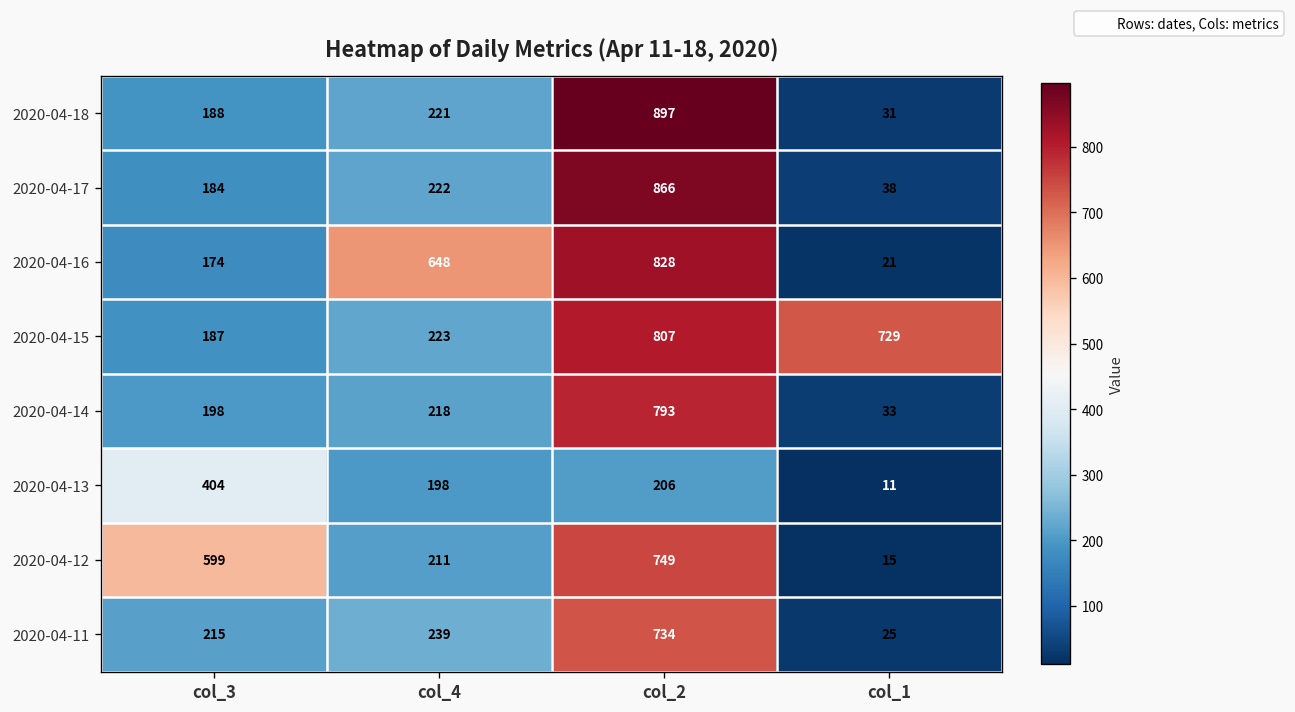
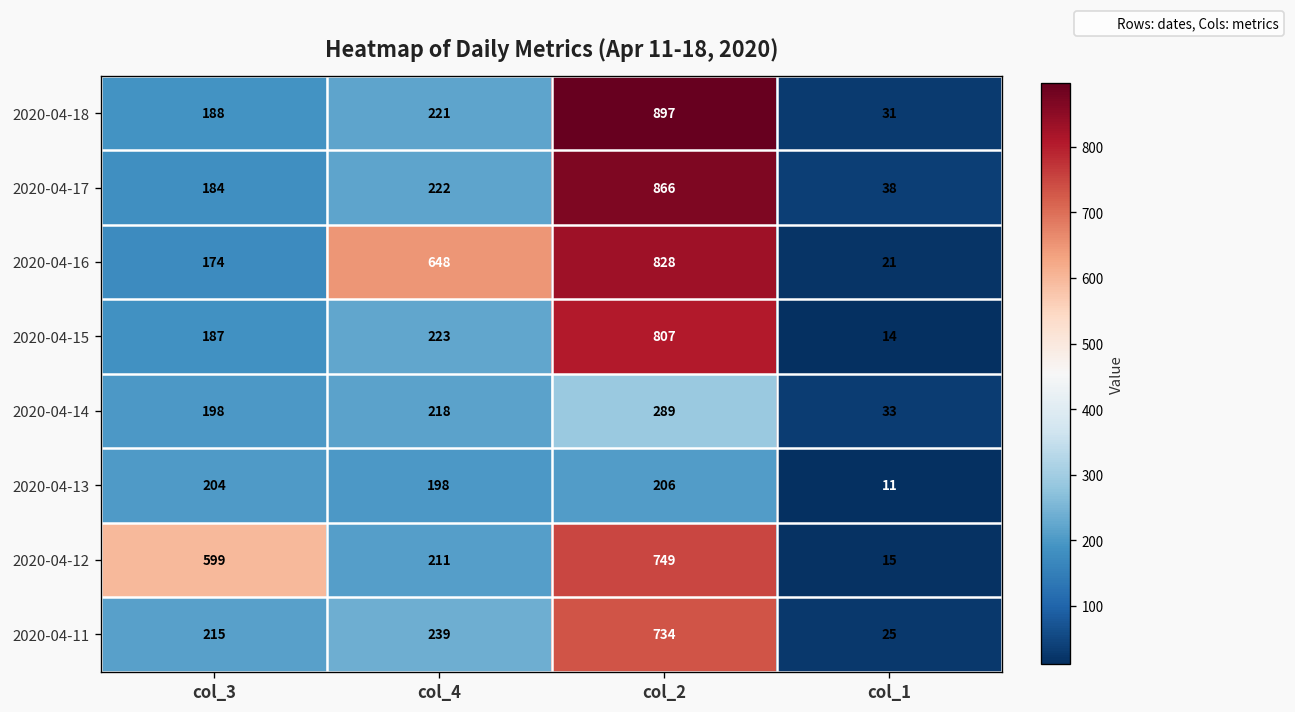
2020-04-15, col_1: 729 -> 14
2020-04-14, col_2: 793 -> 289
2020-04-13, col_3: 404 -> 204
